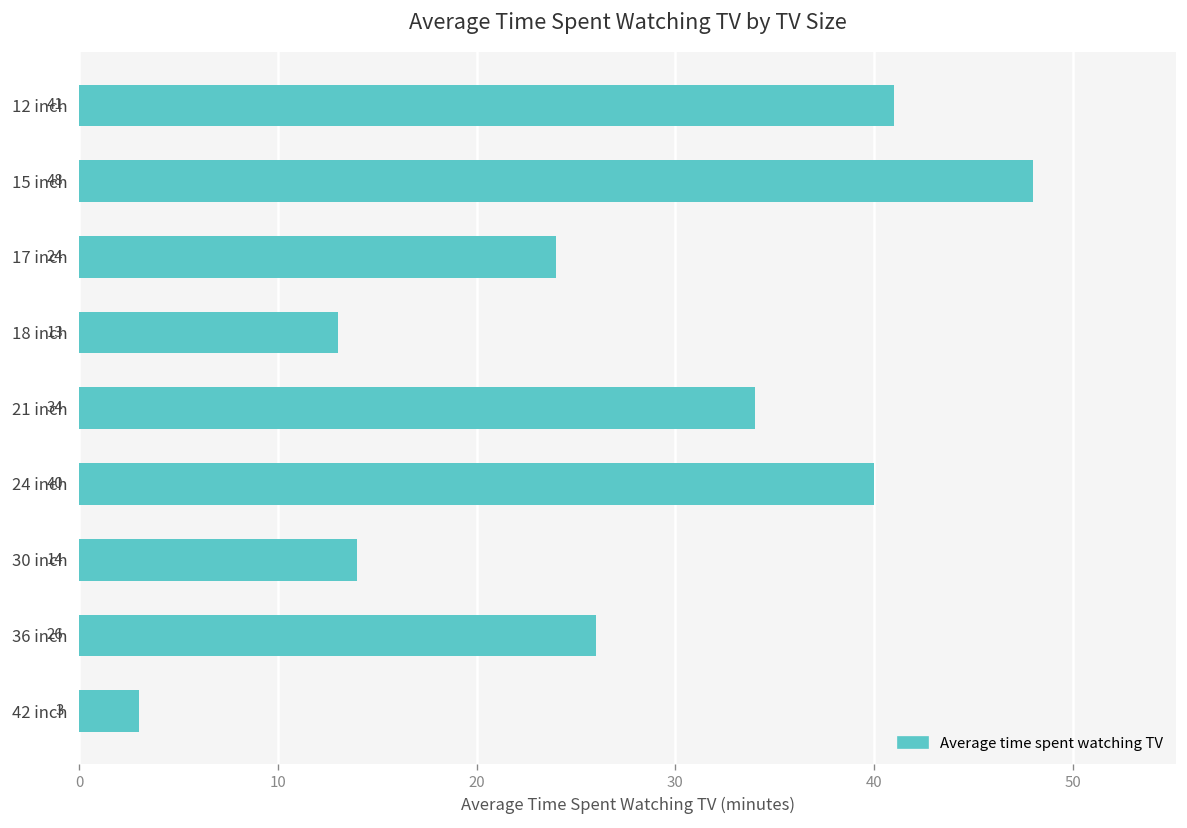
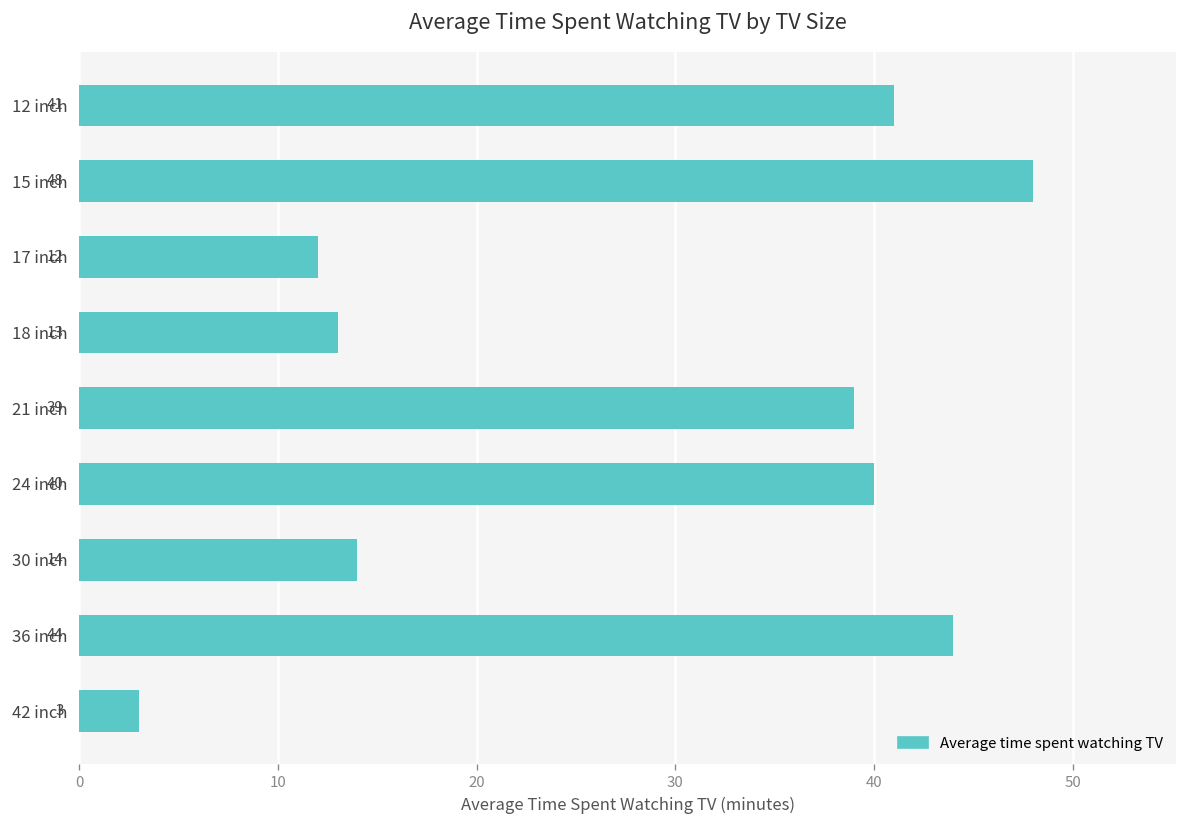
17 inch: 24 -> 12
21 inch: 34 -> 39
36 inch: 26 -> 44
